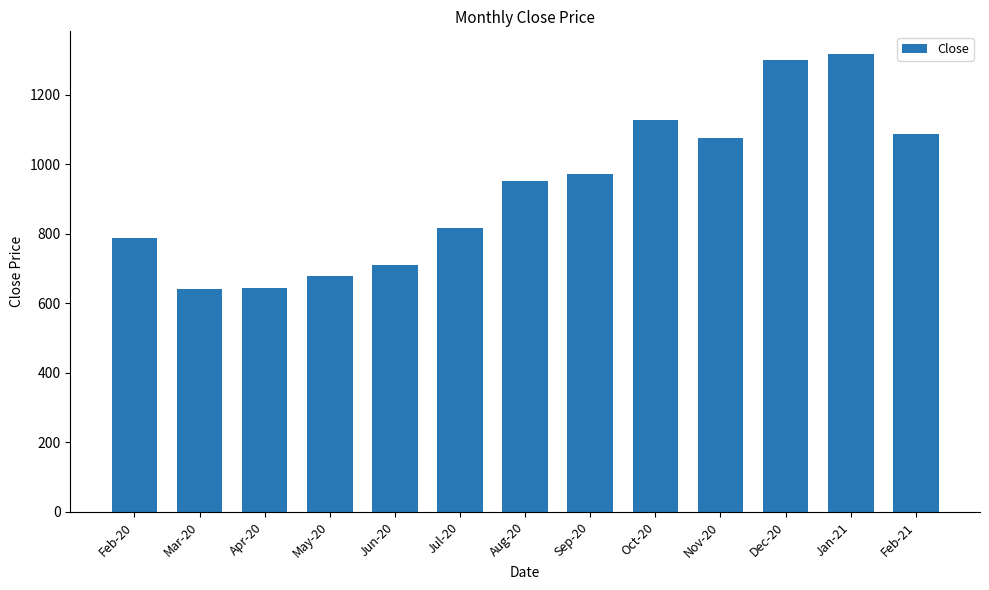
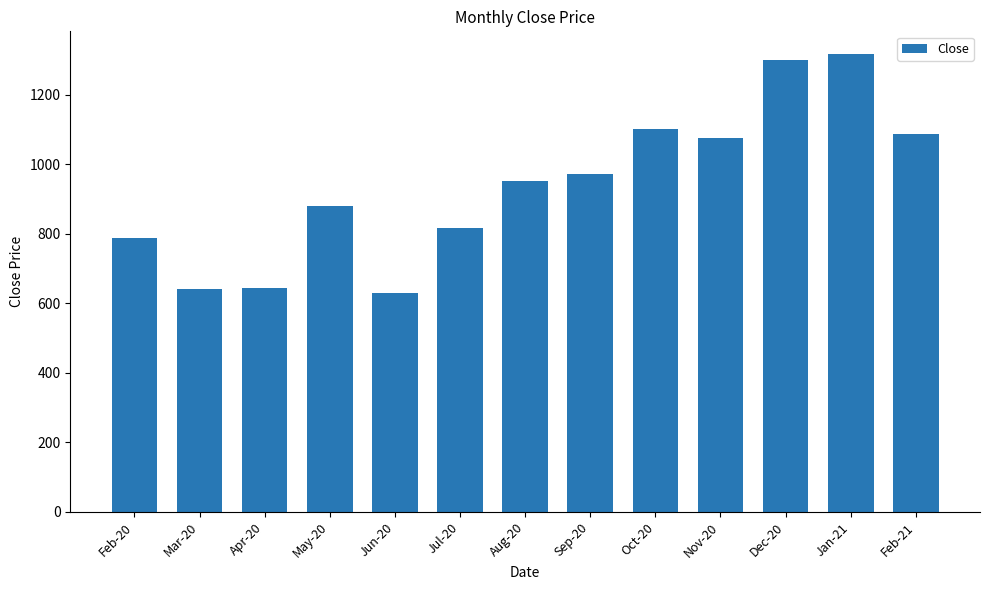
May-20: 680 -> 880
Jun-20: 710 -> 630
Oct-20: 1130 -> 1100
